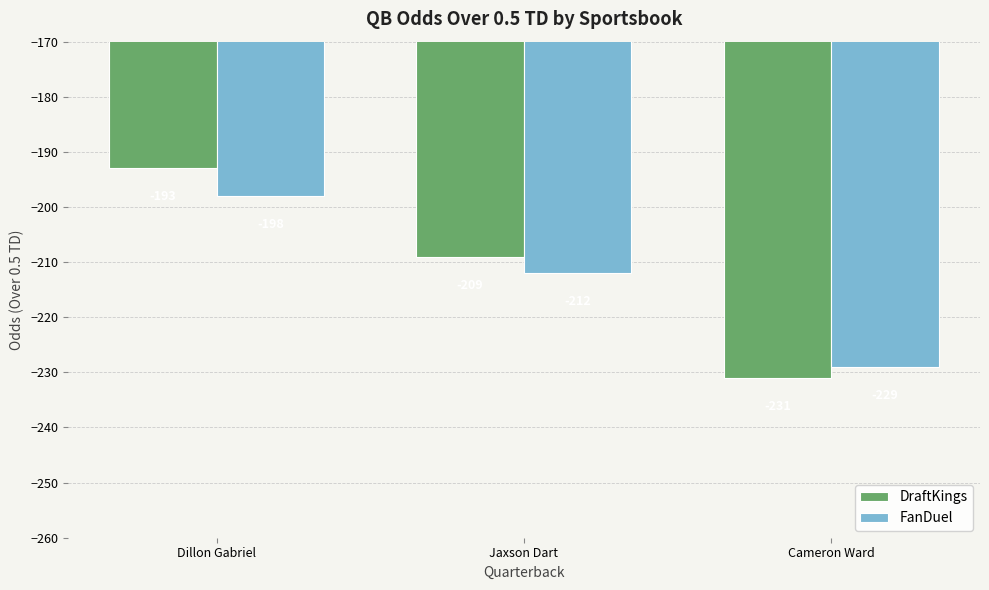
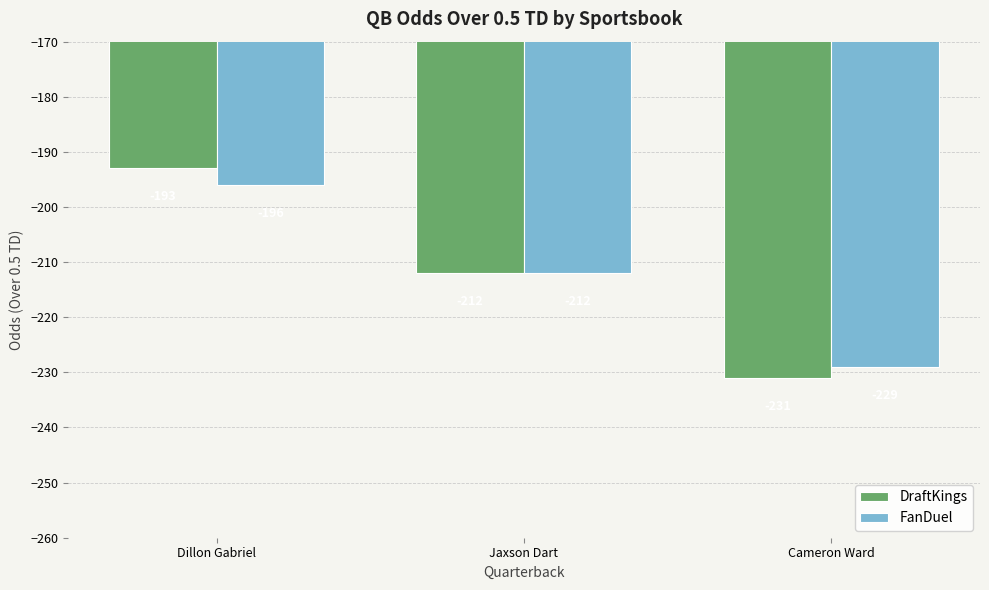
FanDuel, Dillon Gabriel: -198 -> -196
DraftKings, Jaxson Dart: -209 -> -212
